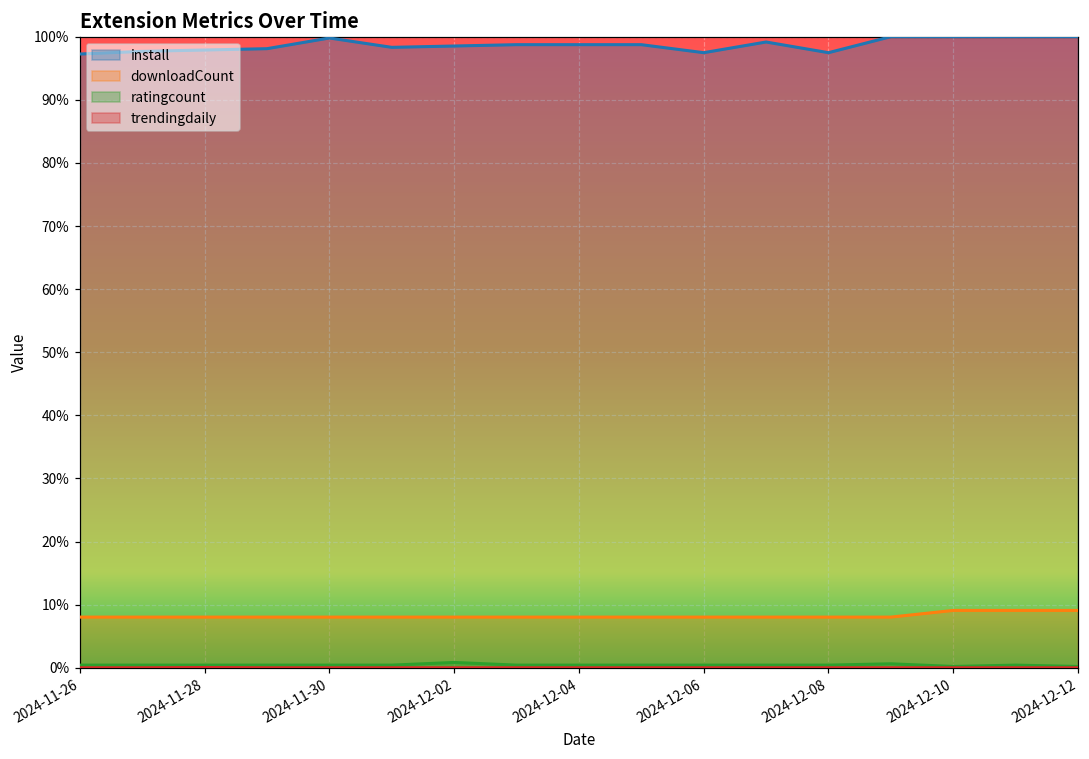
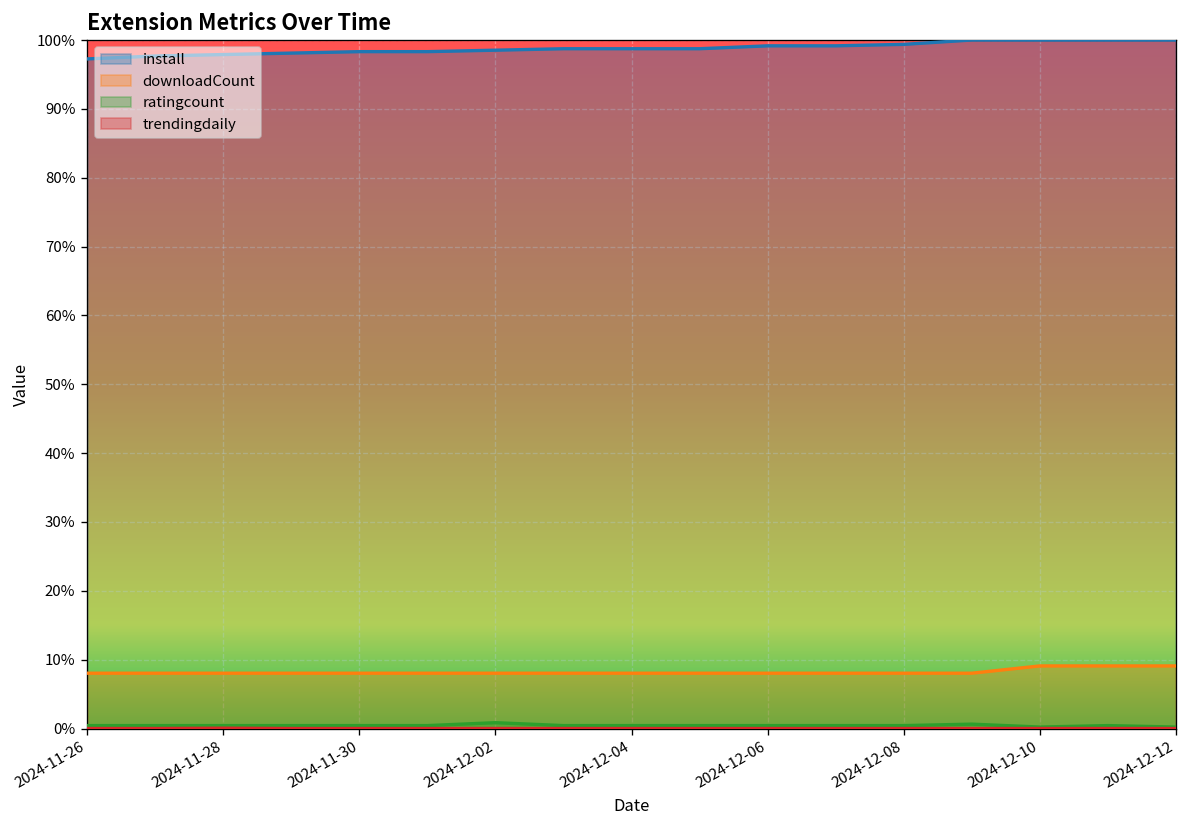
install, 2024-11-30: 100% -> 98%
install, 2024-12-06: 97% -> 99%
install, 2024-12-08: 97% -> 99%
